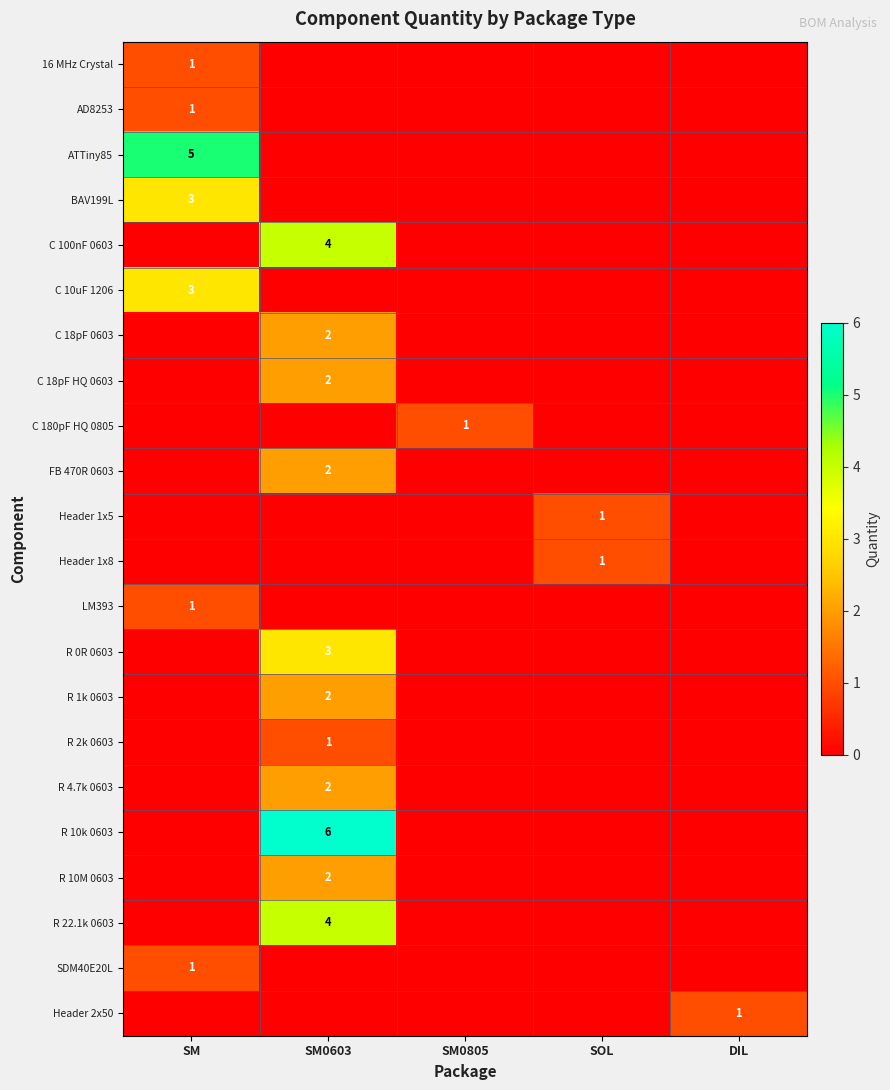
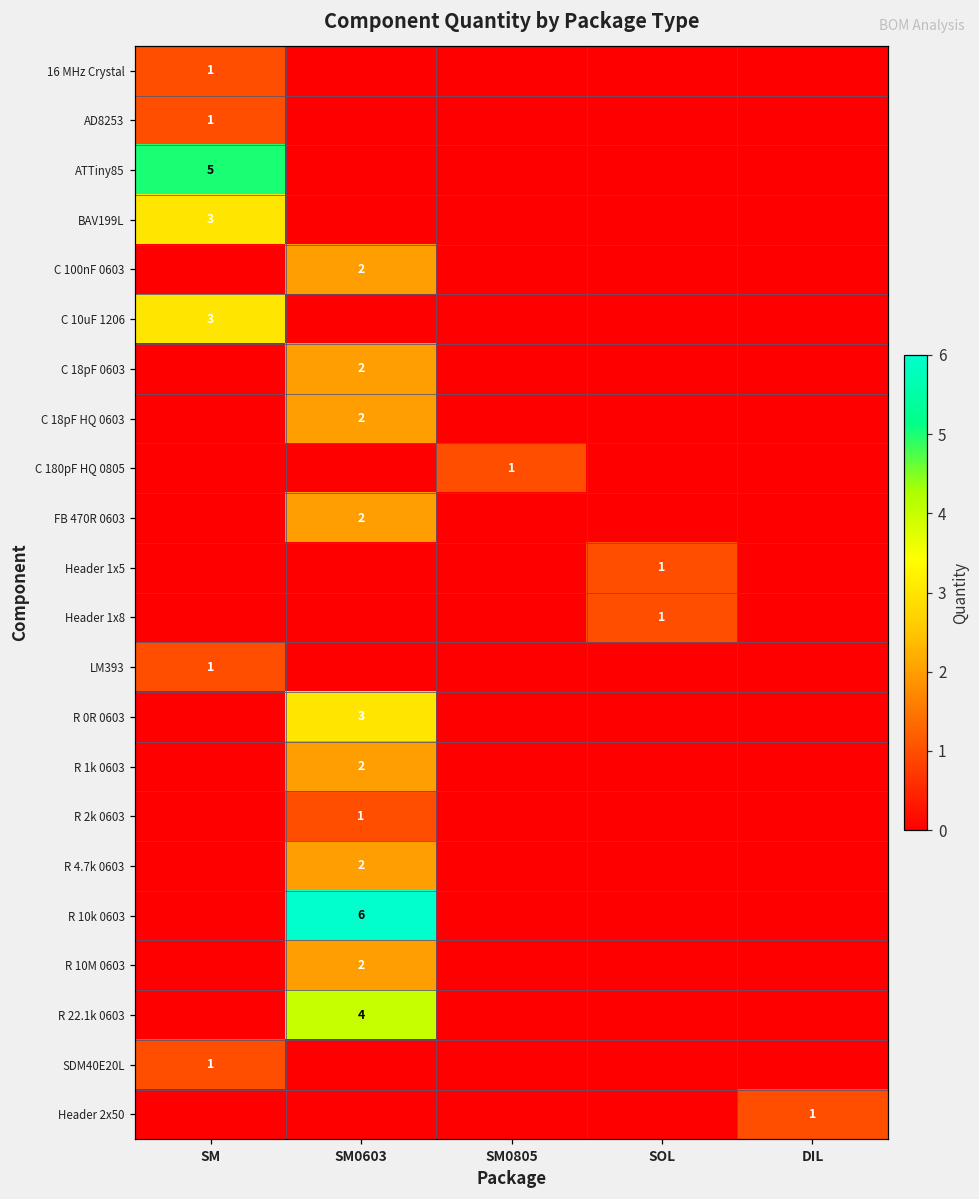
C 100nF 0603, SM0603: 4 -> 2
